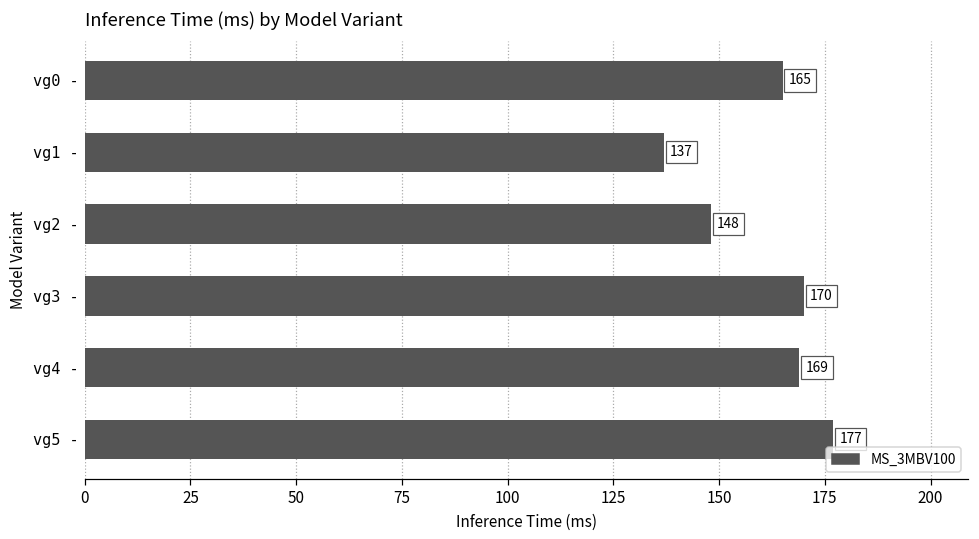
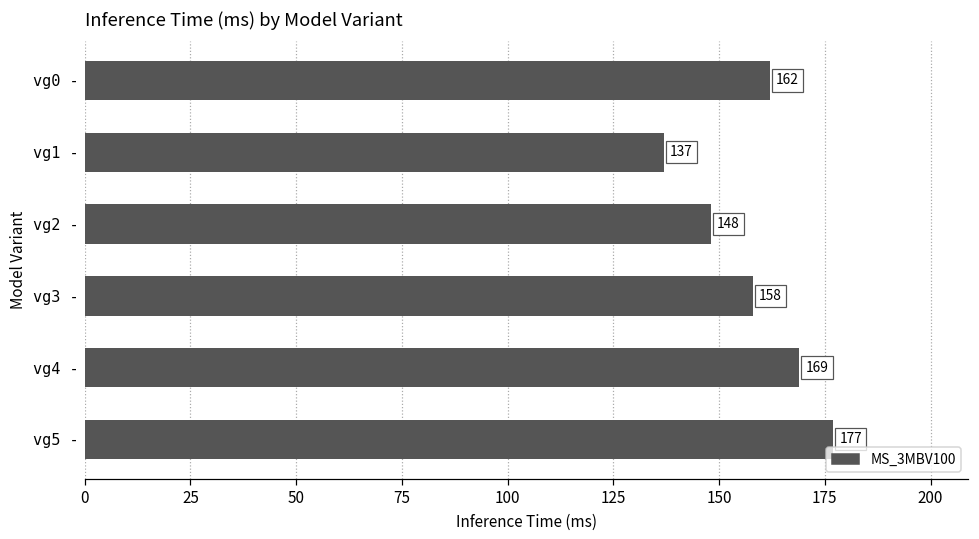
vg0 -: 165 -> 162
vg3 -: 170 -> 158
